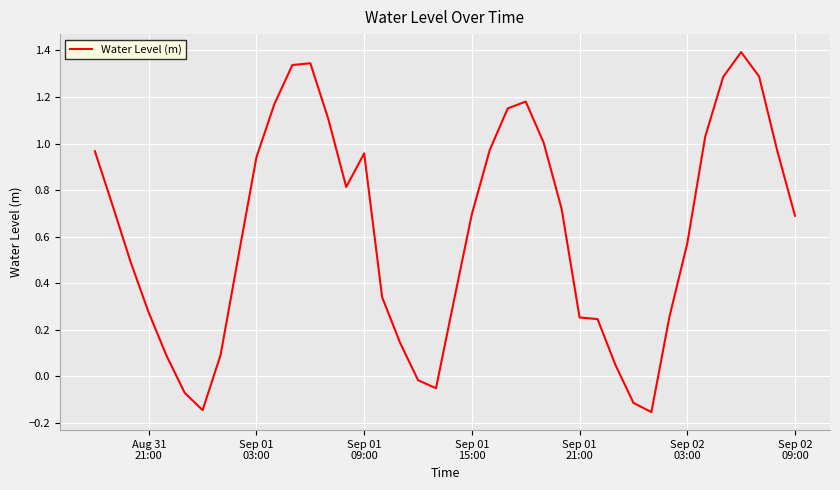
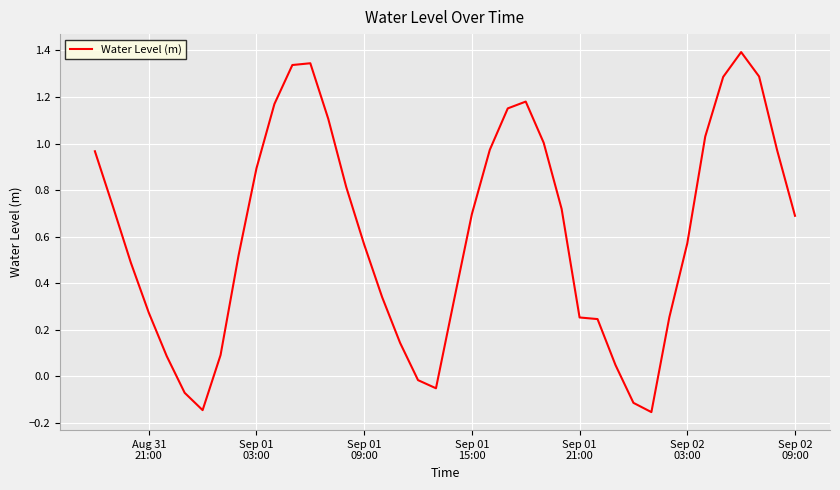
Sep 01 03:00: 0.94 -> 0.89
Sep 01 09:00: 0.96 -> 0.57
